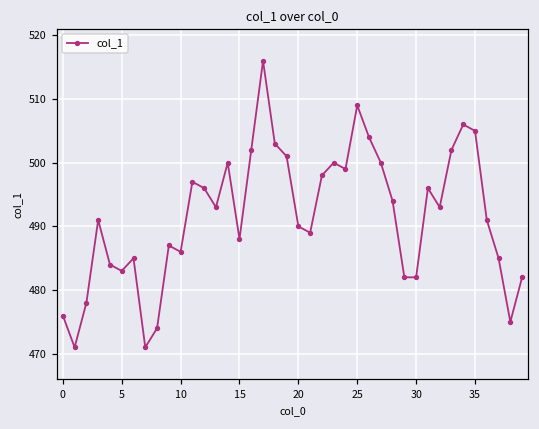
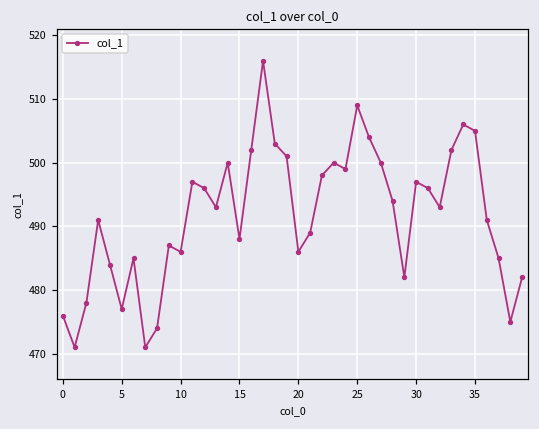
5: 483 -> 477
20: 490 -> 486
30: 482 -> 497
